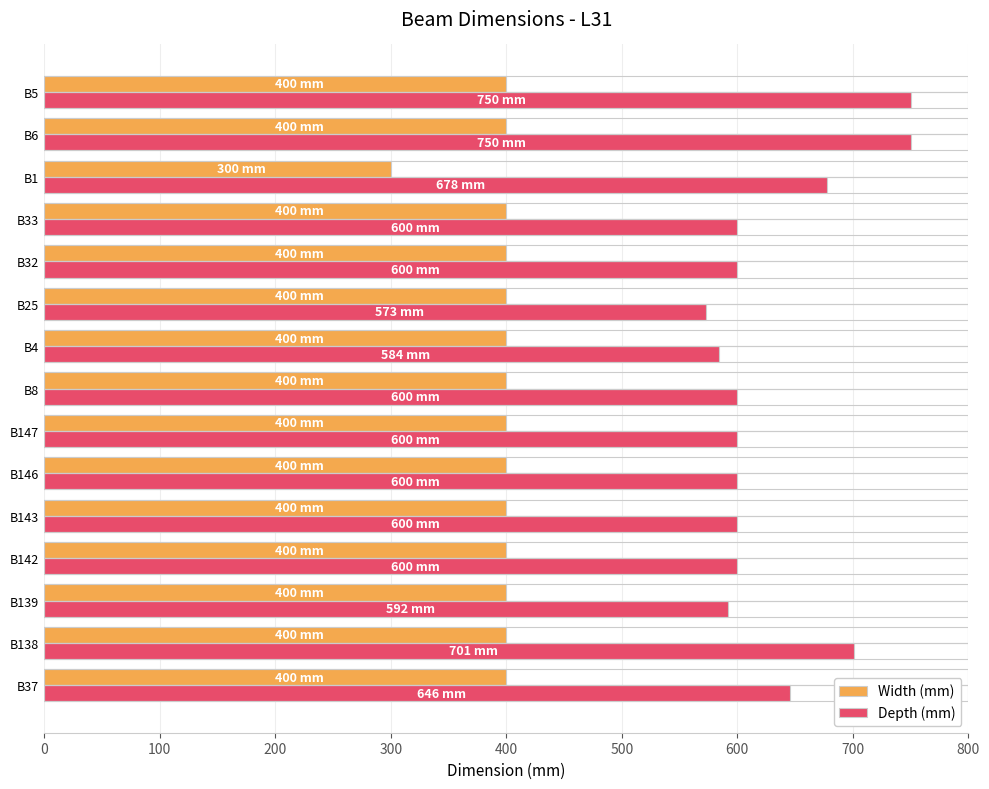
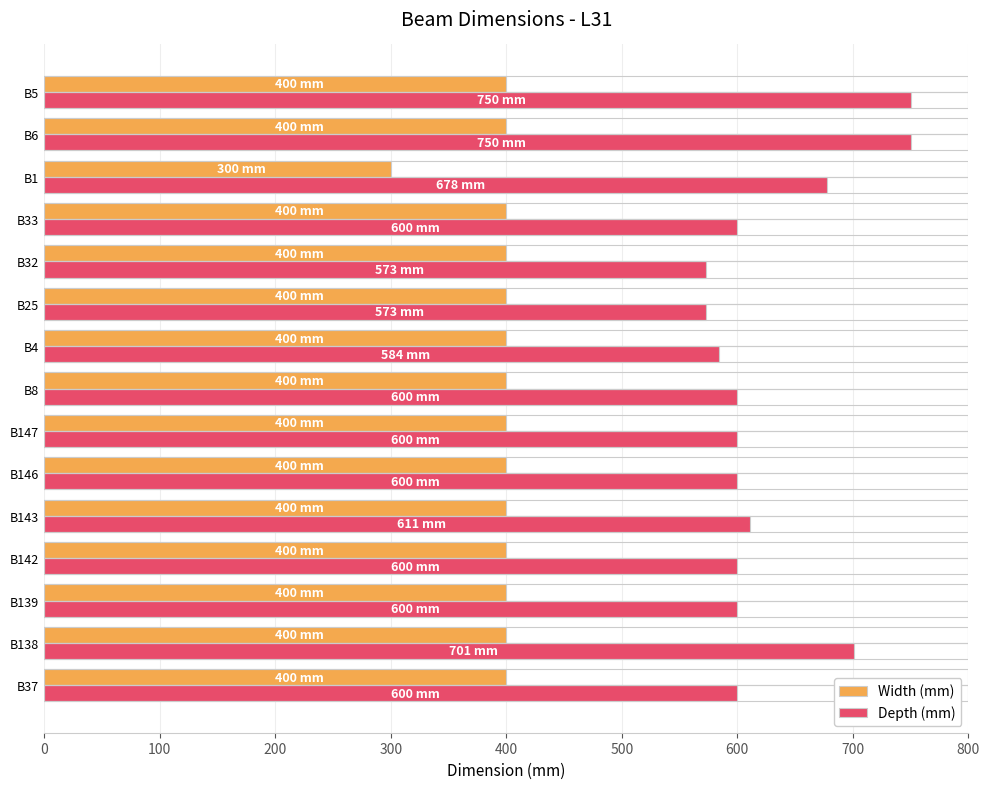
Depth (mm), B32: 600 -> 573
Depth (mm), B143: 600 -> 611
Depth (mm), B139: 592 -> 600
Depth (mm), B37: 646 -> 600
